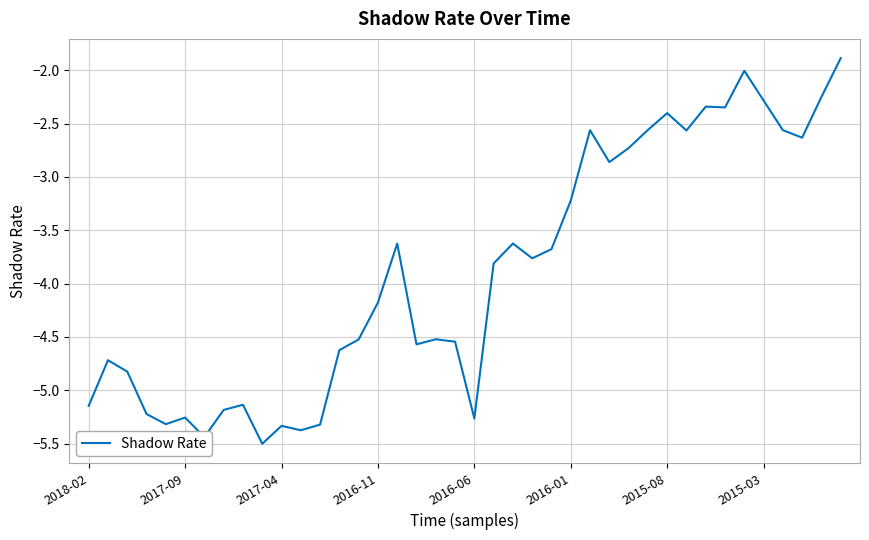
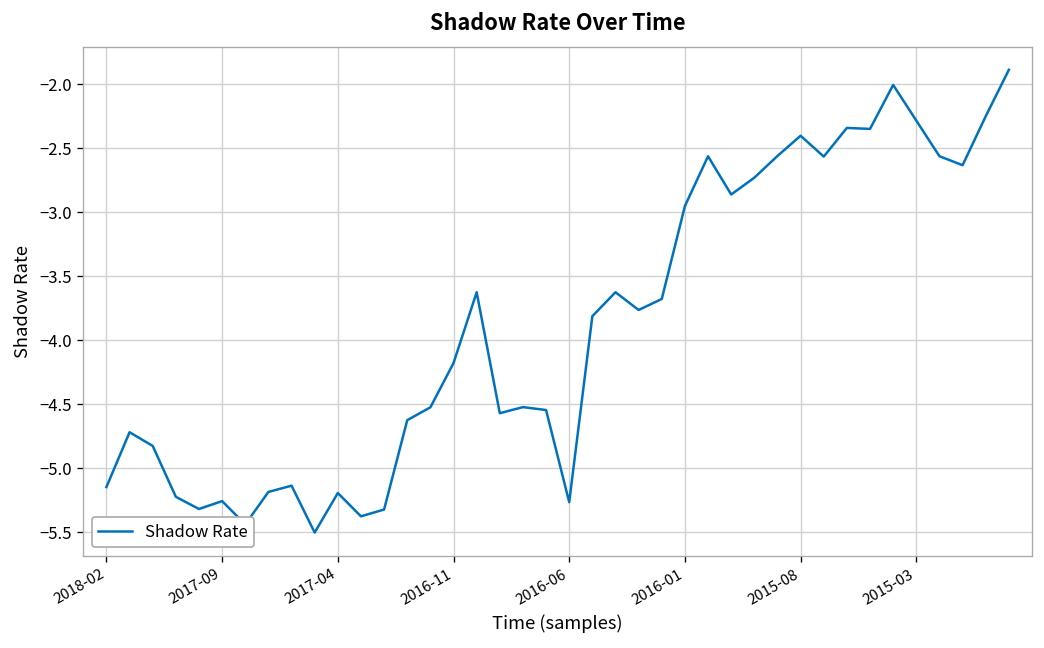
2017-04: -5.33 -> -5.19
2016-01: -3.22 -> -2.95
